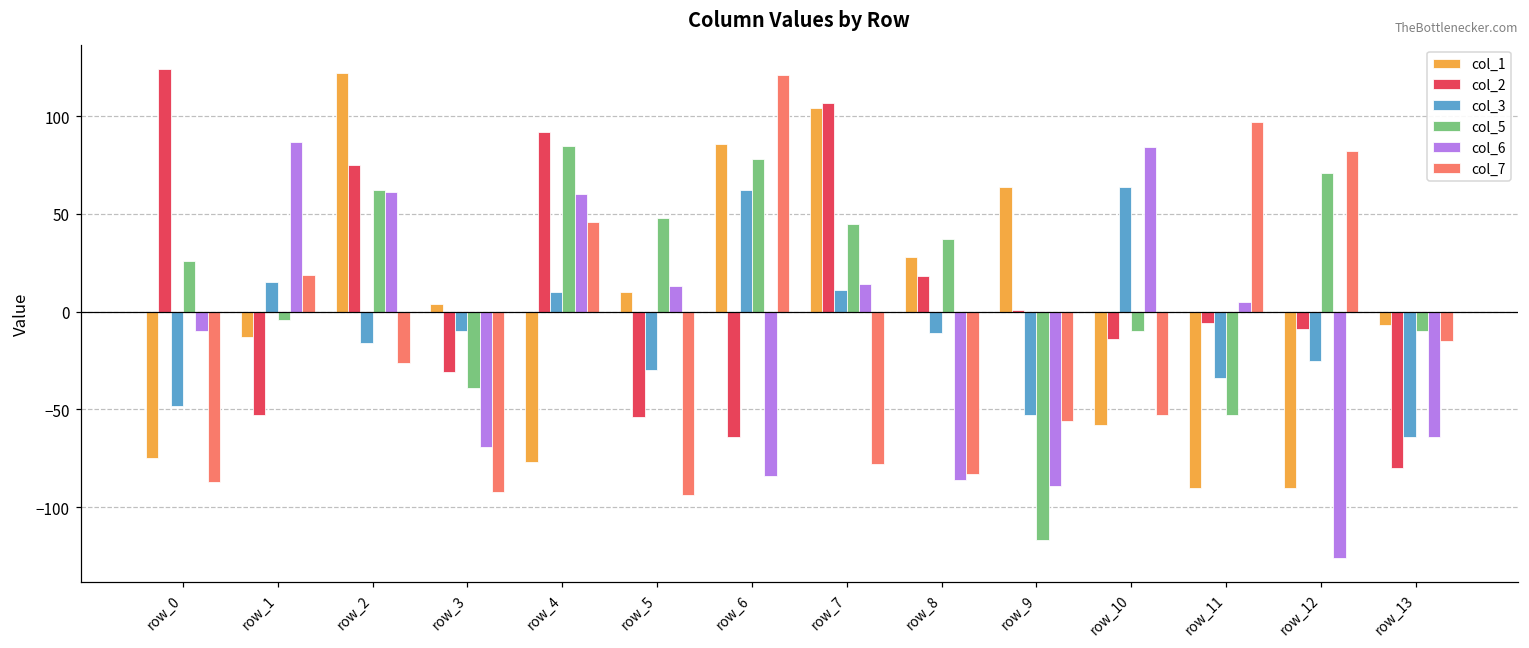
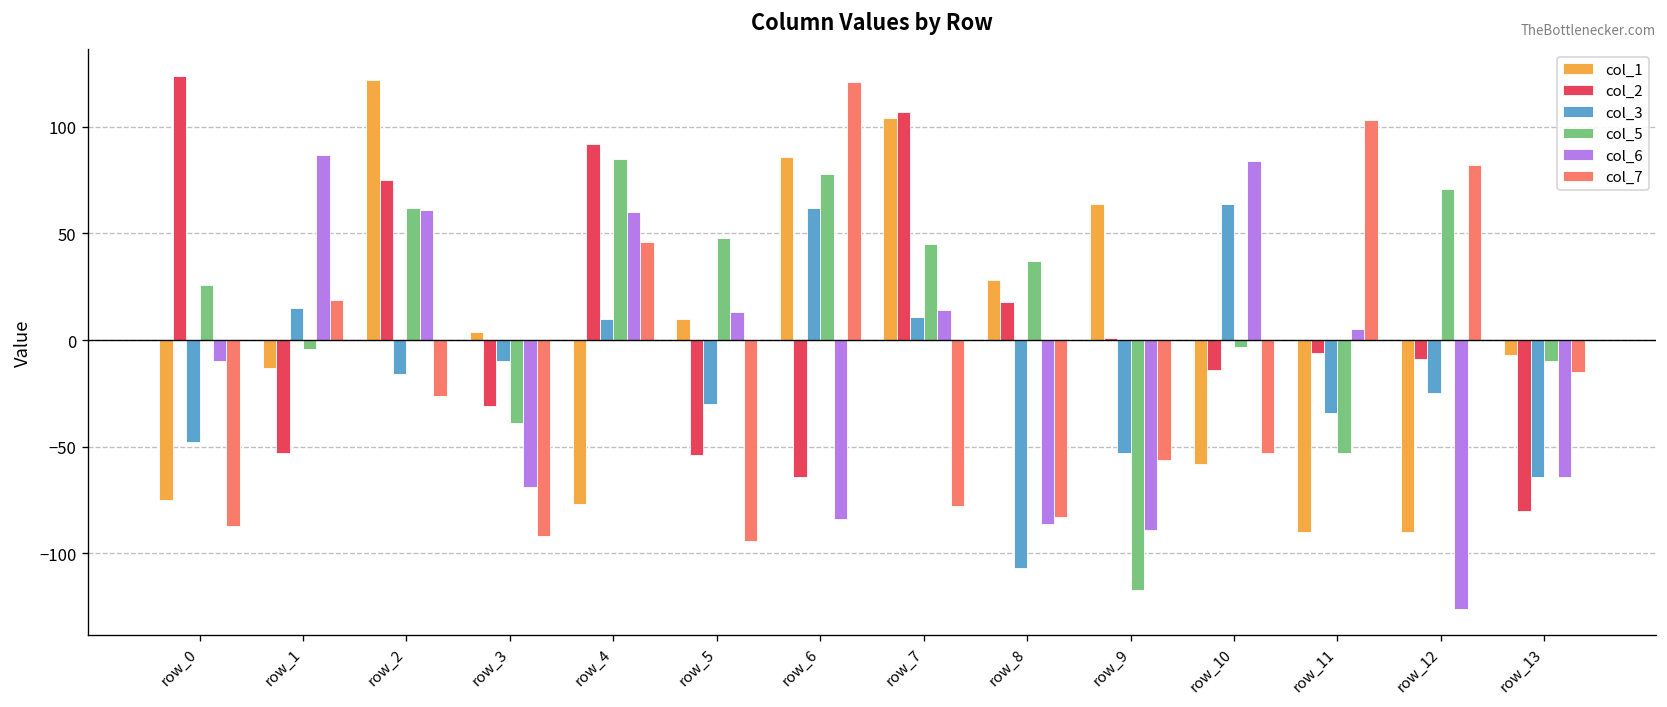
col_3, row_8: -11 -> -107
col_5, row_10: -10 -> -3
col_7, row_11: 97 -> 103
